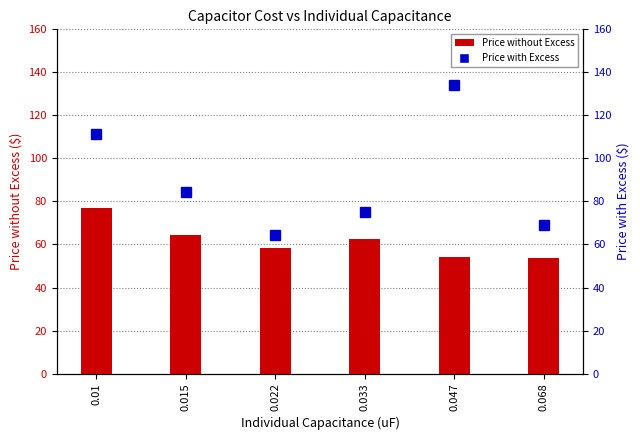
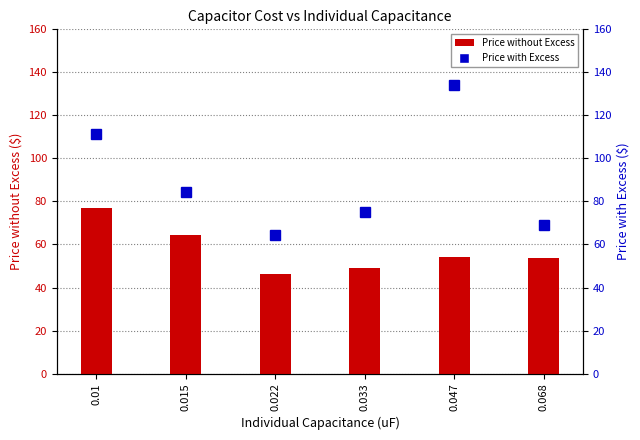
Price without Excess, 0.022: 59 -> 46
Price without Excess, 0.033: 62 -> 49
